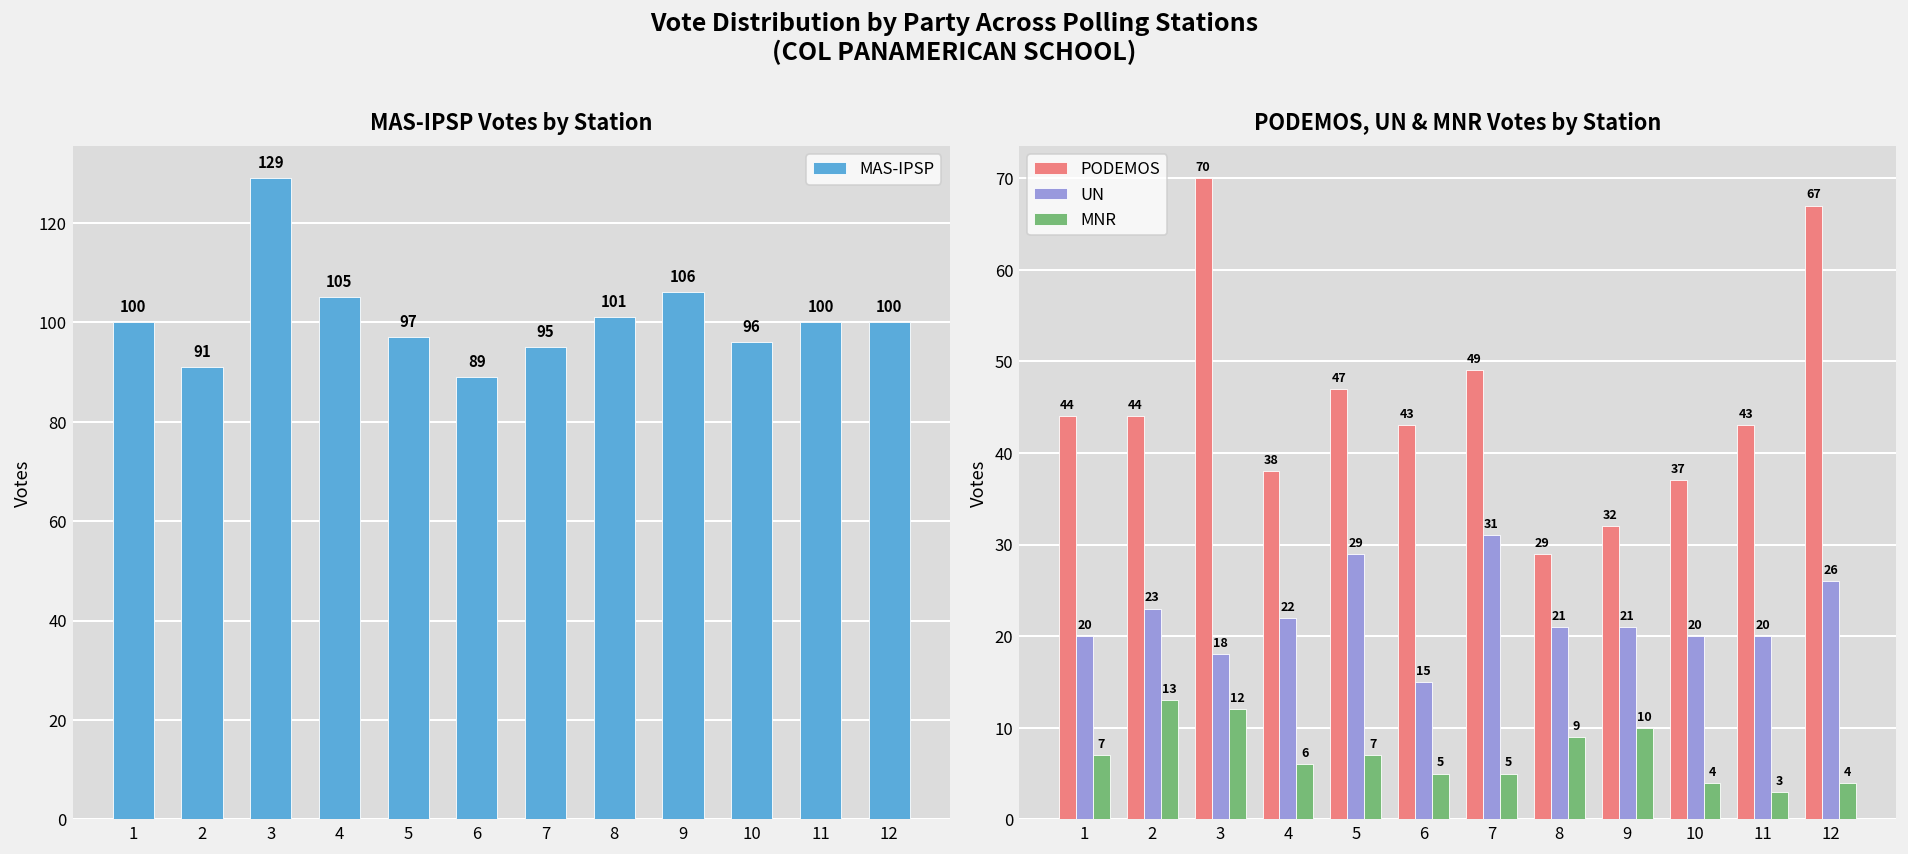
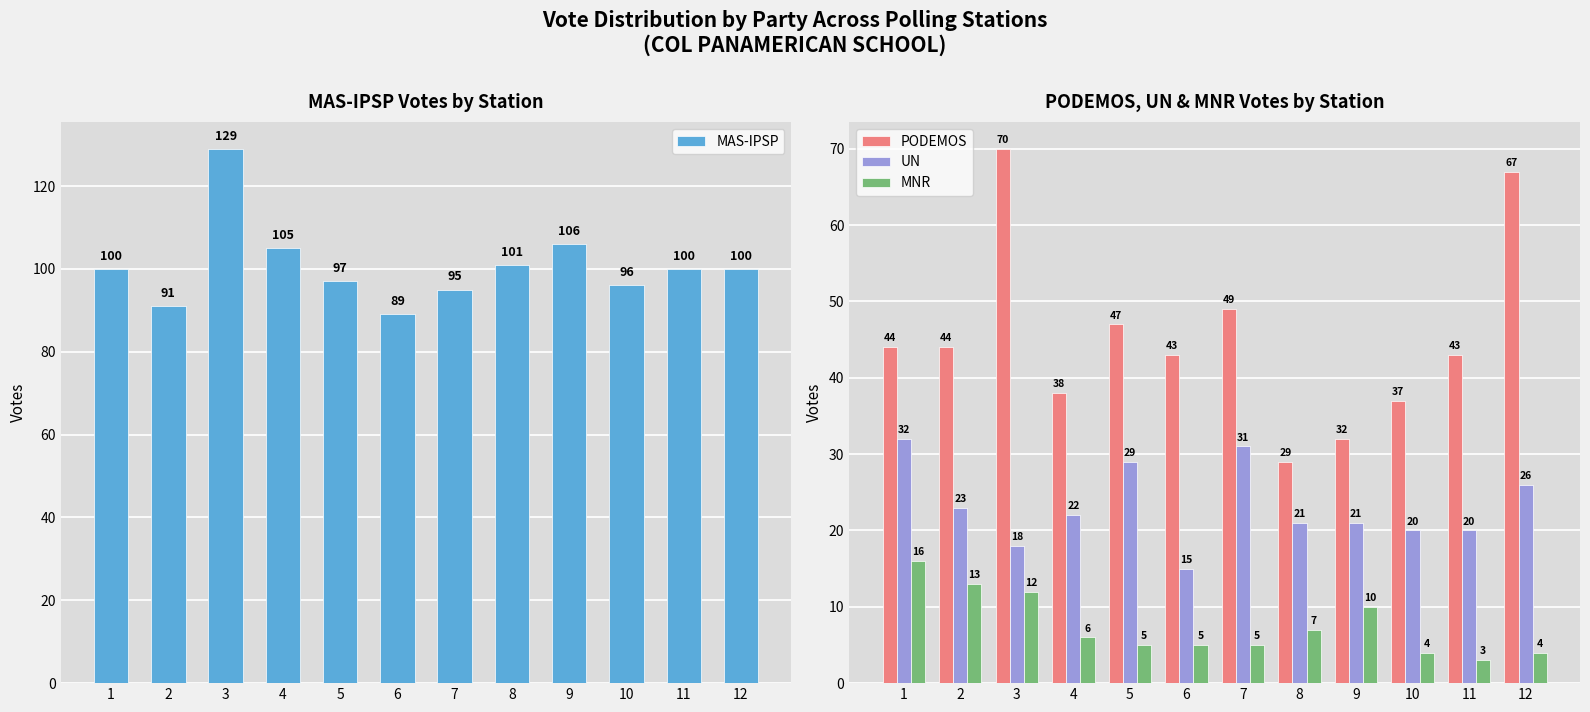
PODEMOS, UN & MNR Votes by Station, UN, 1: 20 -> 32
PODEMOS, UN & MNR Votes by Station, MNR, 1: 7 -> 16
PODEMOS, UN & MNR Votes by Station, MNR, 5: 7 -> 5
PODEMOS, UN & MNR Votes by Station, MNR, 8: 9 -> 7
